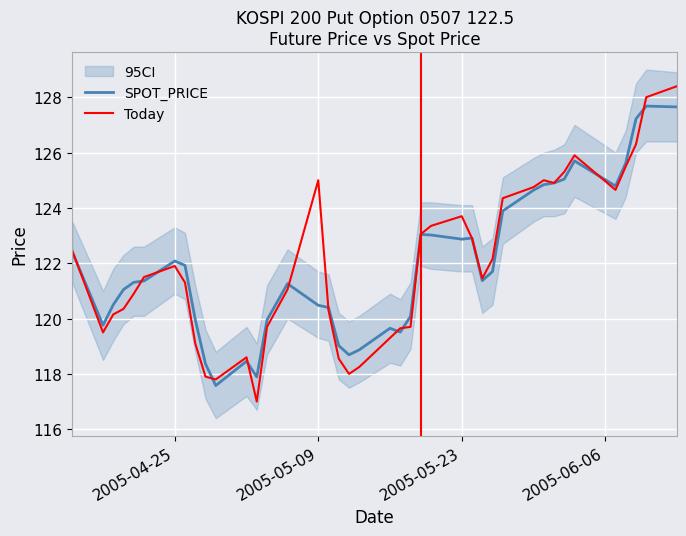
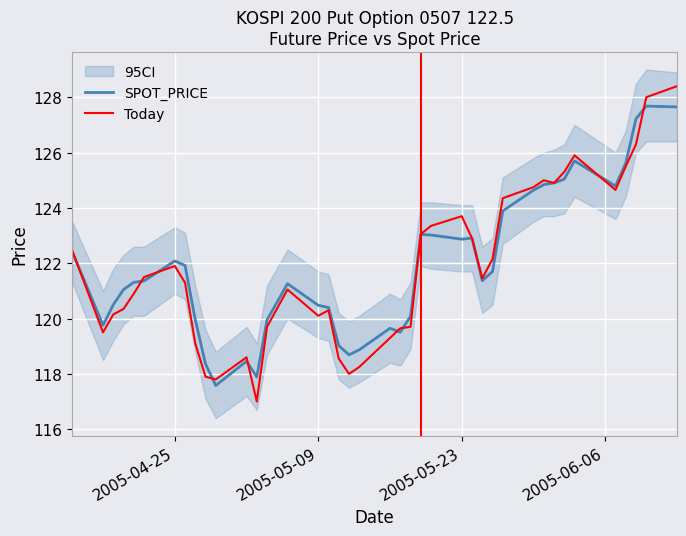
Today, 2005-05-09: 125.0 -> 120.1
